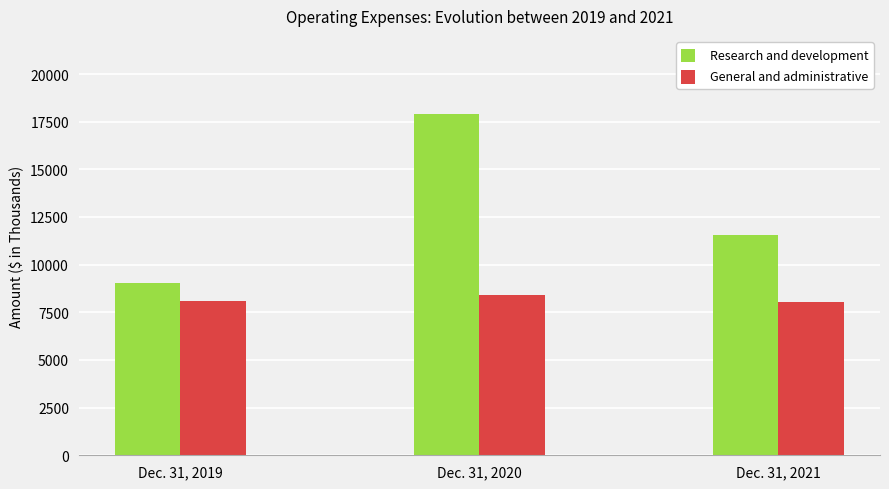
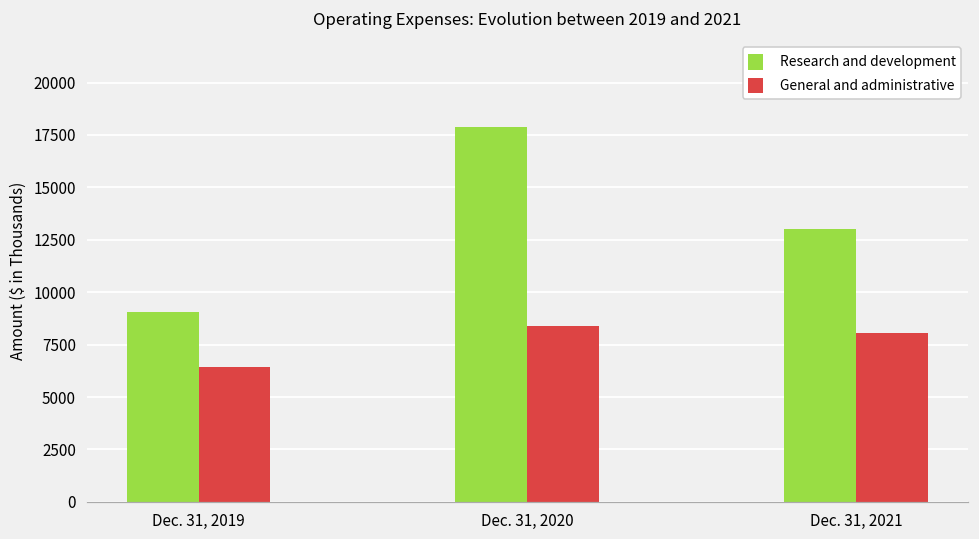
General and administrative, Dec. 31, 2019: 8100 -> 6400
Research and development, Dec. 31, 2021: 11600 -> 13000
